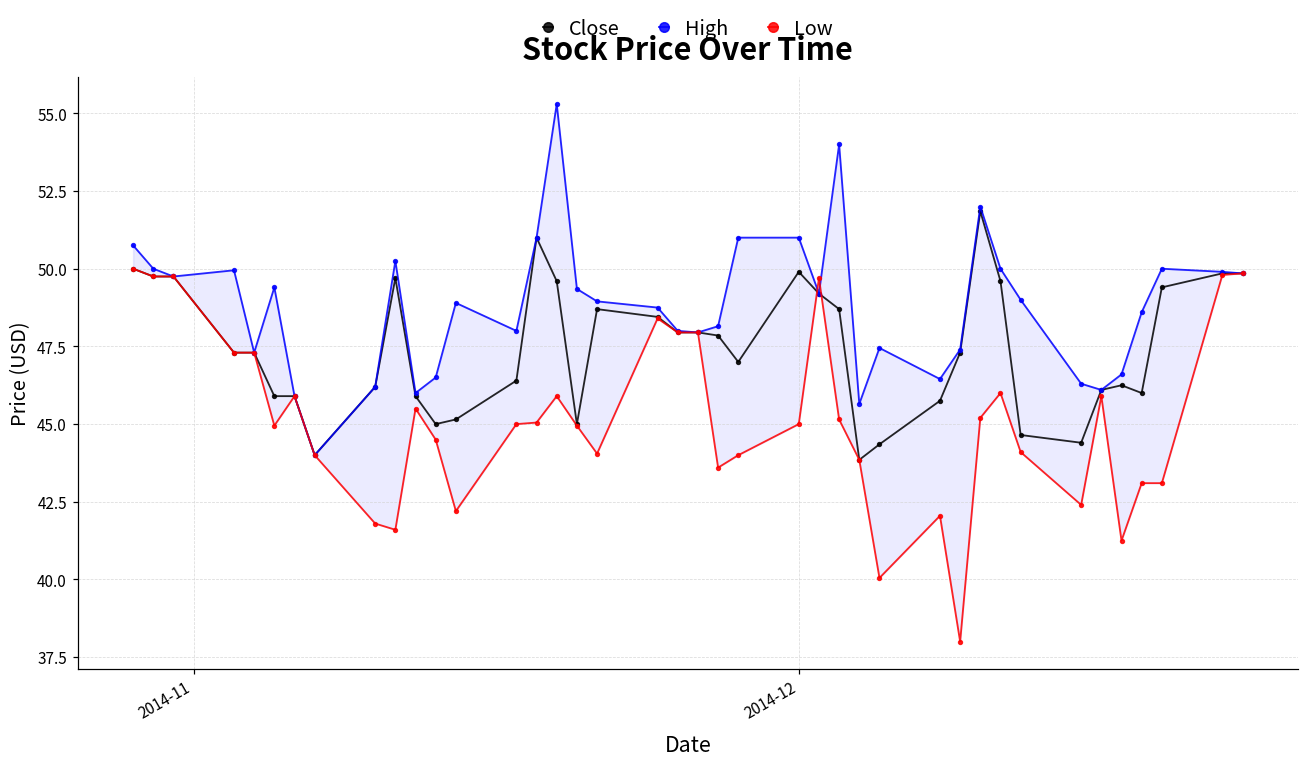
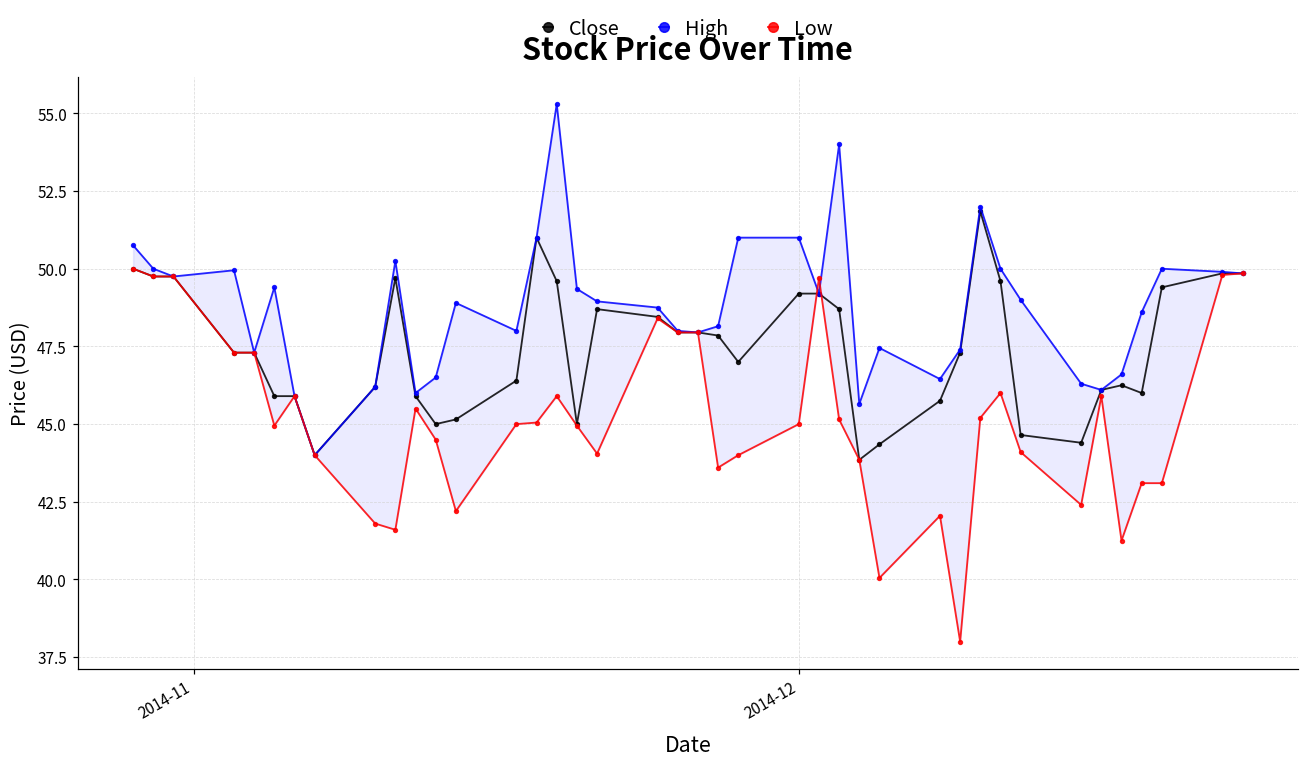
Close, 2014-12: 49.9 -> 49.2
